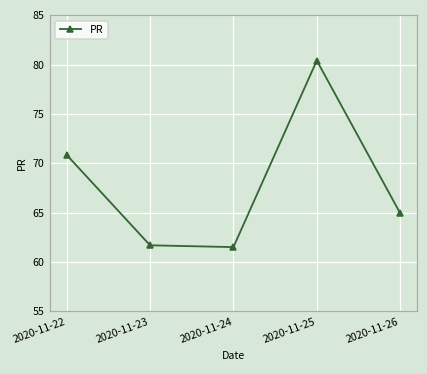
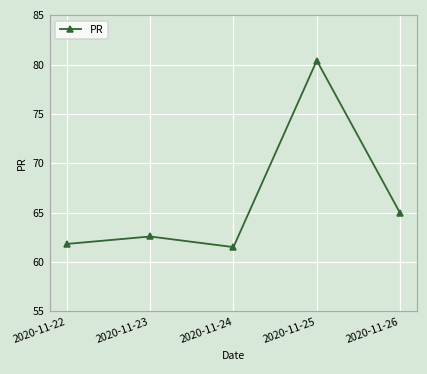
2020-11-22: 71 -> 62
2020-11-23: 62 -> 63
